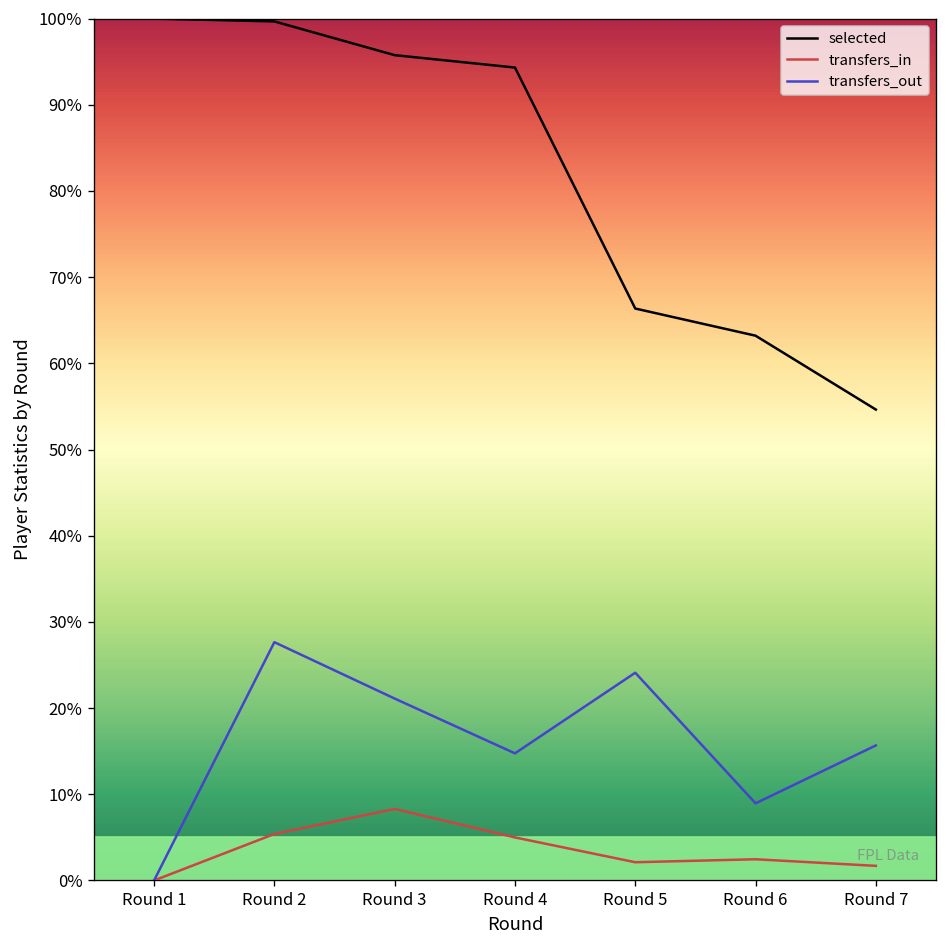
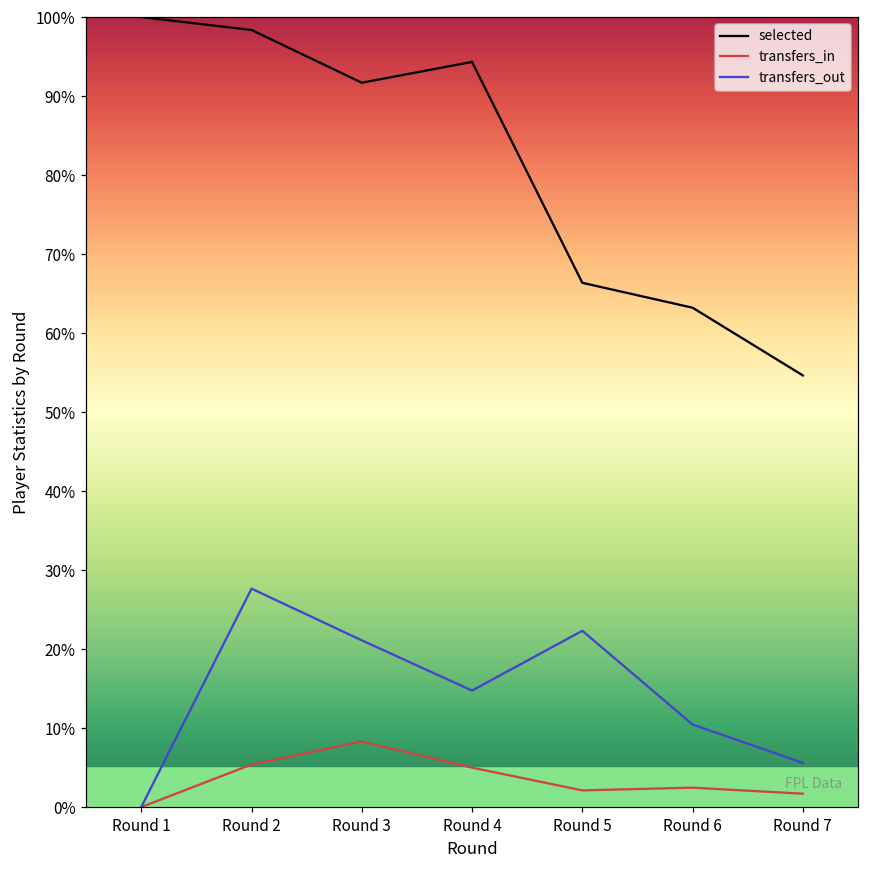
selected, Round 2: 100% -> 98%
selected, Round 3: 96% -> 92%
transfers_out, Round 5: 24% -> 22%
transfers_out, Round 6: 9% -> 10%
transfers_out, Round 7: 16% -> 6%
